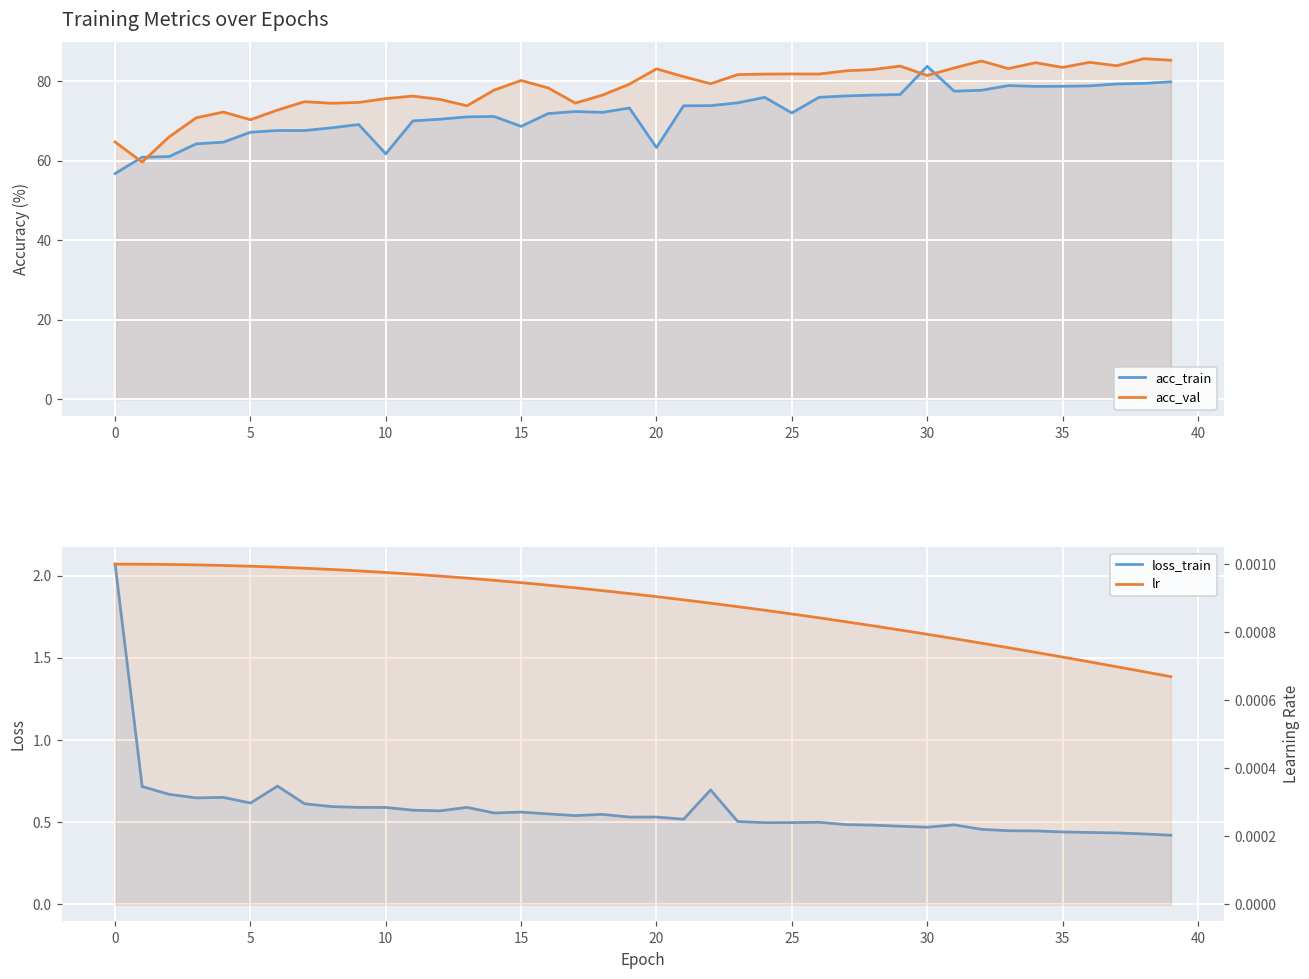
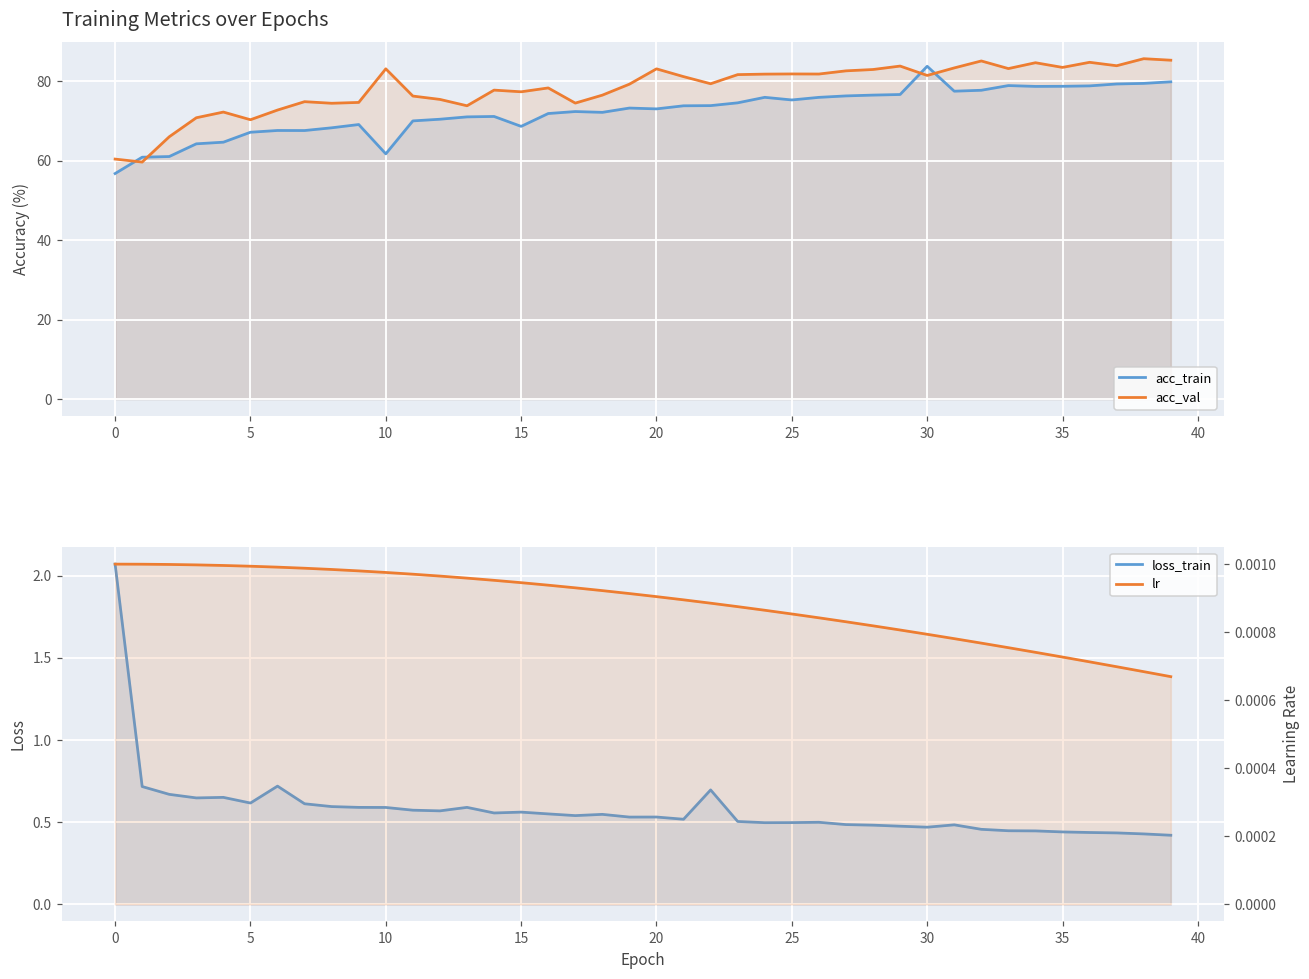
Training Metrics over Epochs, acc_val, 0: 65 -> 60
Training Metrics over Epochs, acc_val, 10: 76 -> 83
Training Metrics over Epochs, acc_val, 15: 80 -> 77
Training Metrics over Epochs, acc_train, 20: 63 -> 73
Training Metrics over Epochs, acc_train, 25: 72 -> 75
